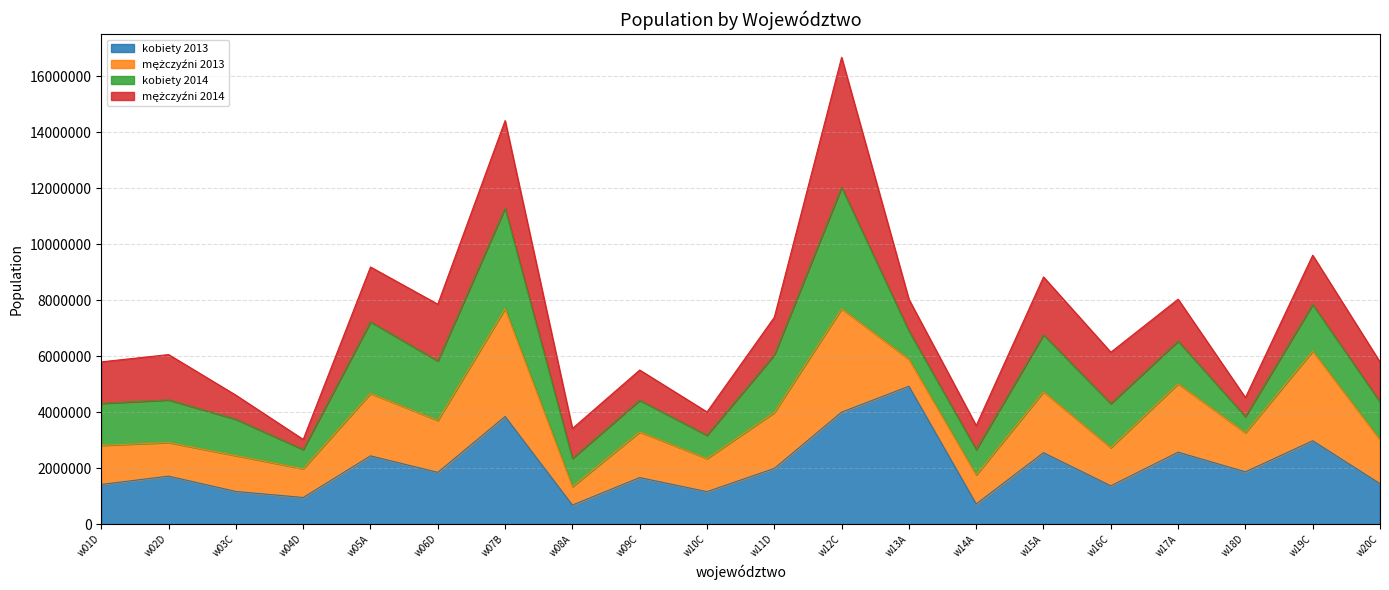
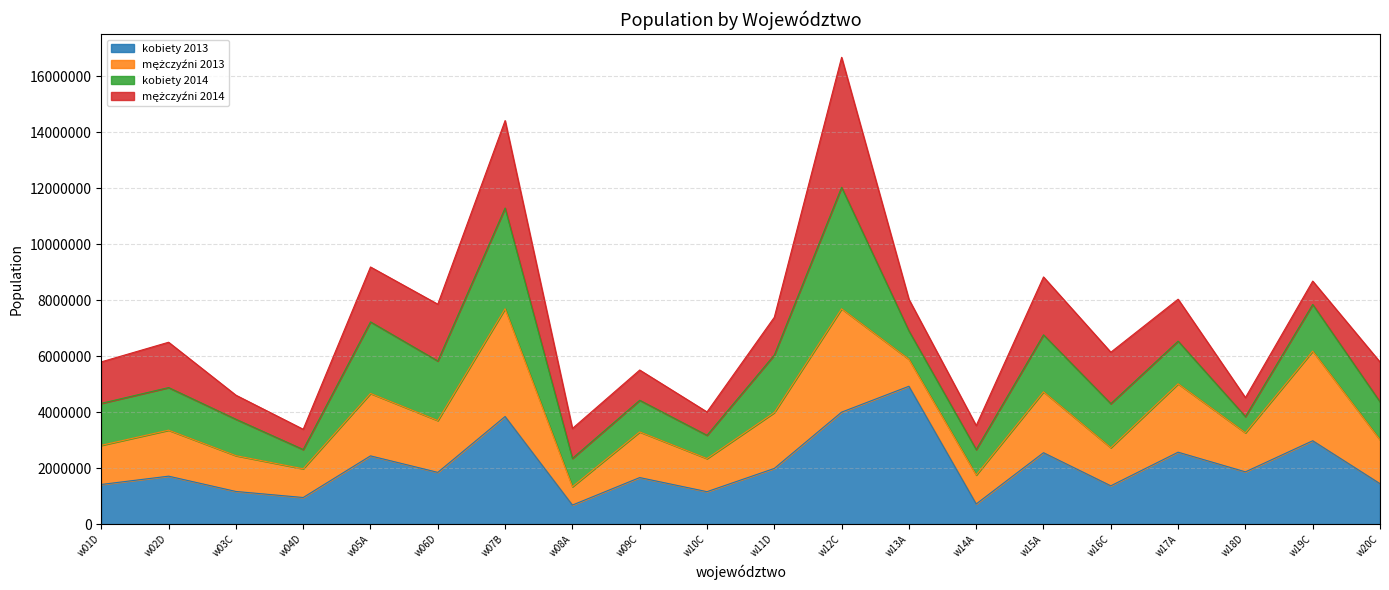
mężczyźni 2013, w02D: 1200000 -> 1600000
mężczyźni 2014, w04D: 400000 -> 700000
mężczyźni 2014, w19C: 1800000 -> 800000
